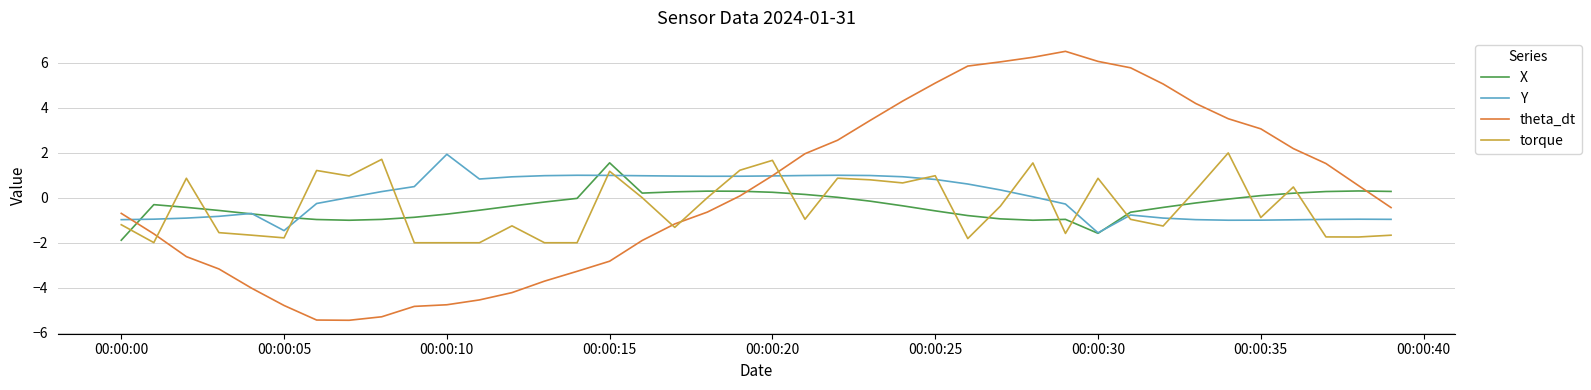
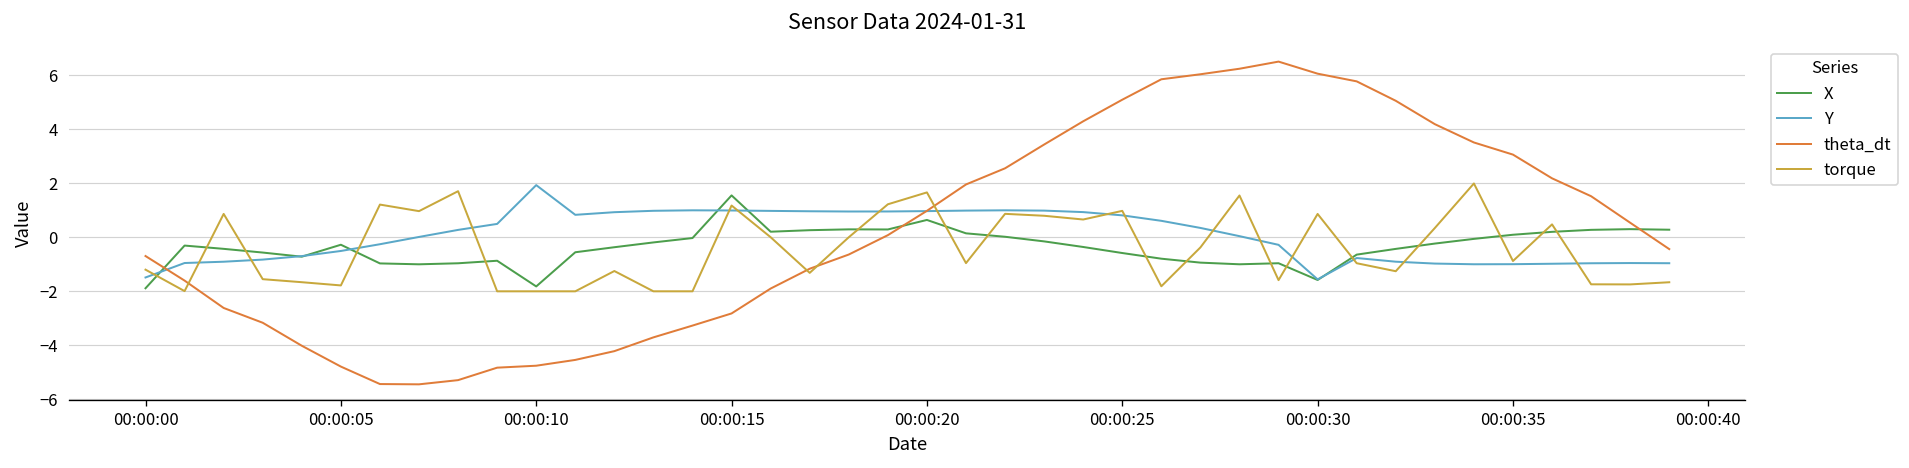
Y, 00:00:00: -1.0 -> -1.5
X, 00:00:05: -0.9 -> -0.3
Y, 00:00:05: -1.5 -> -0.5
X, 00:00:10: -0.7 -> -1.8
X, 00:00:20: 0.2 -> 0.6
